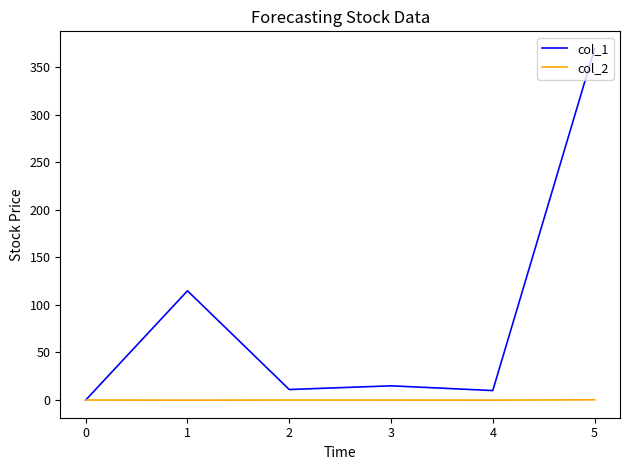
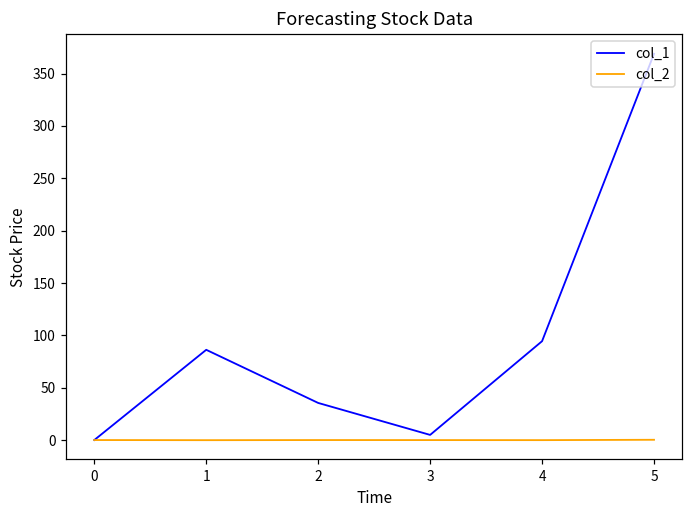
col_1, 1: 110 -> 90
col_1, 2: 10 -> 40
col_1, 3: 10 -> 0
col_1, 4: 10 -> 90
